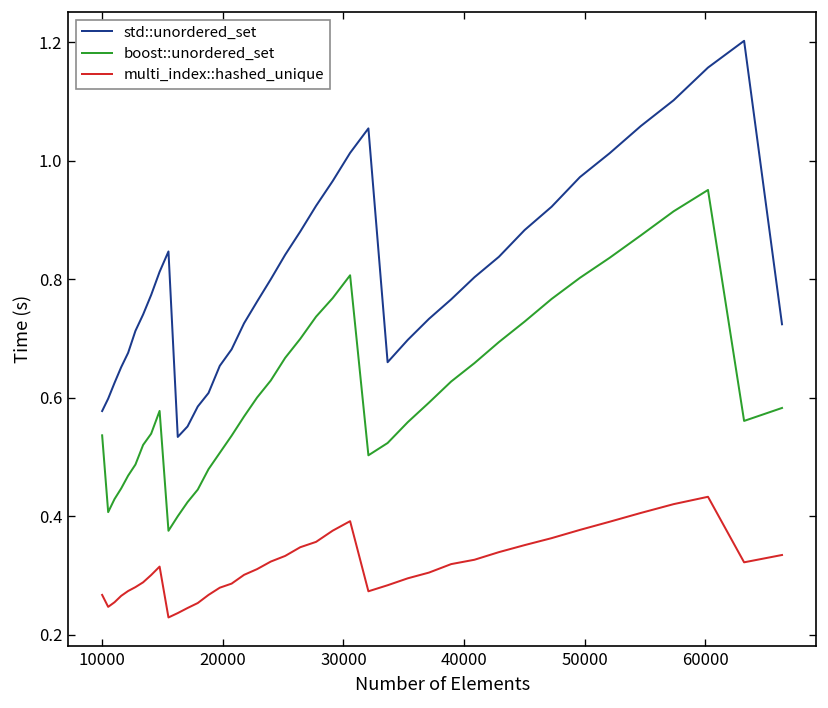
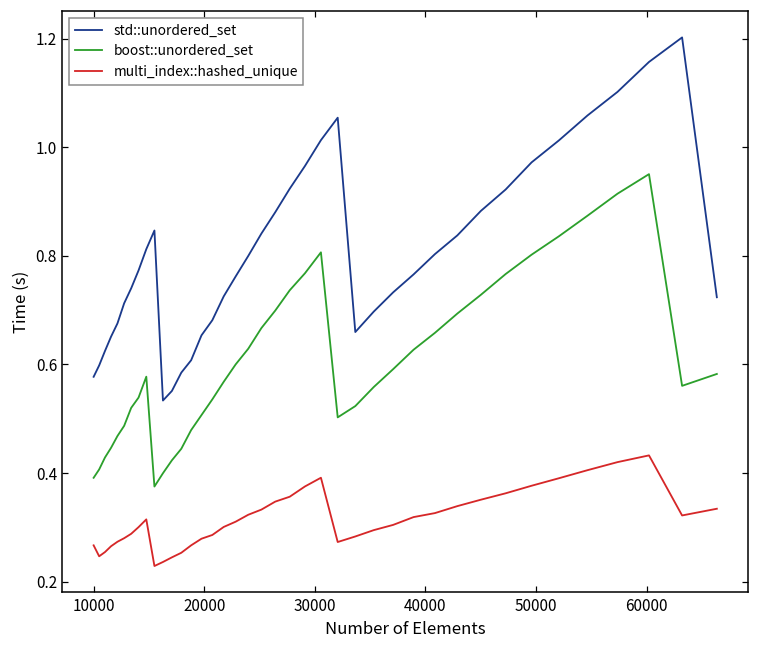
boost::unordered_set, 10000: 0.54 -> 0.39
